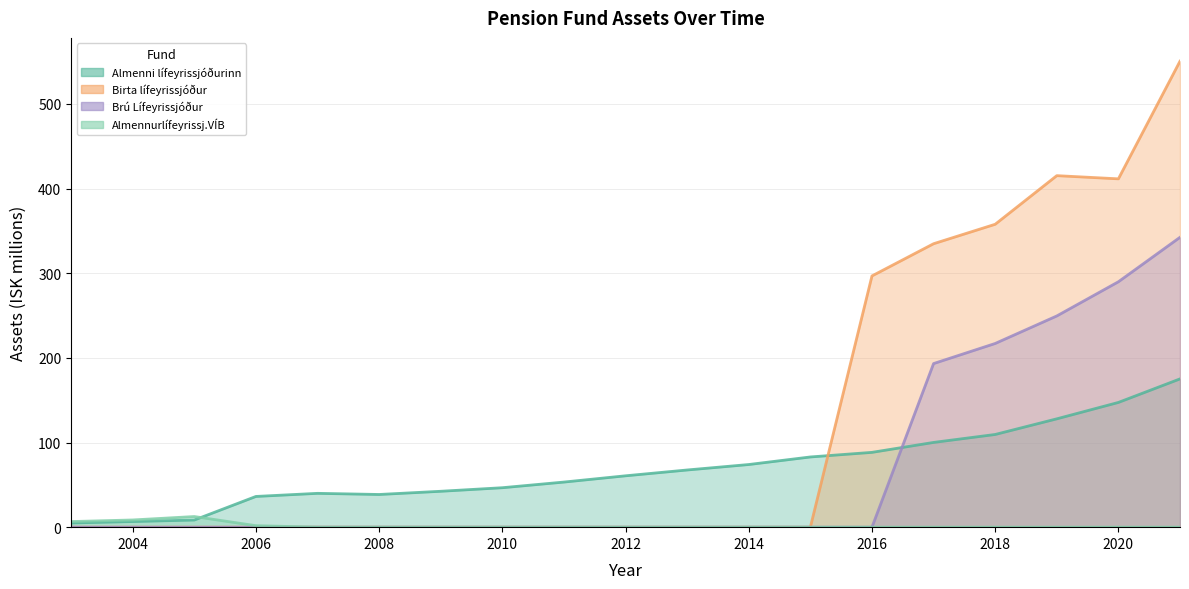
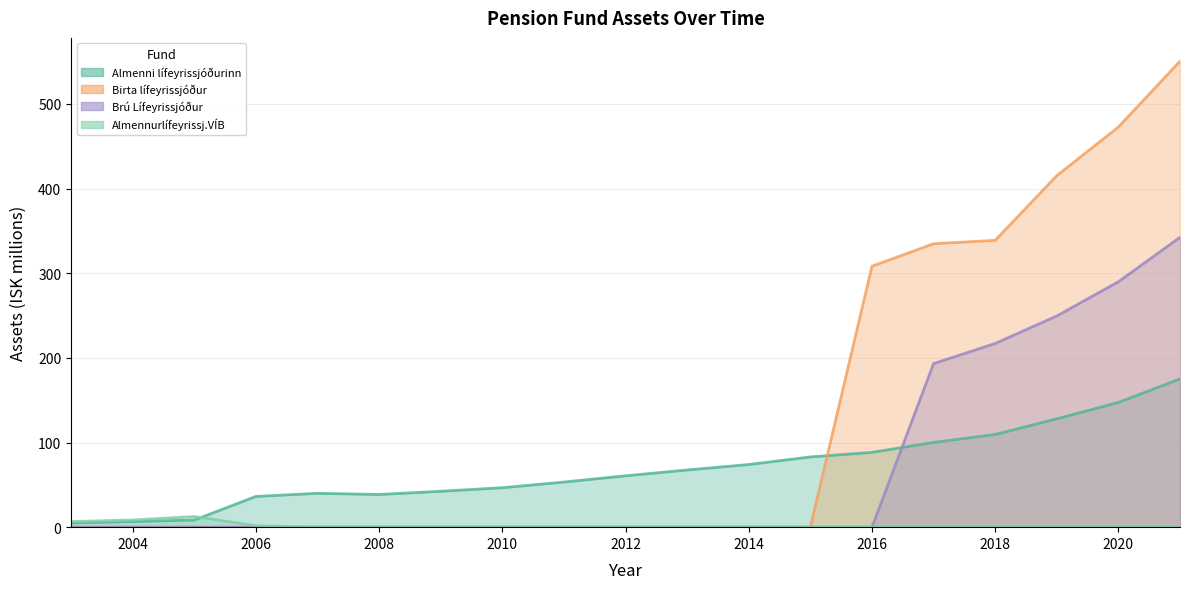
Birta lífeyrissjóður, 2016: 300 -> 310
Birta lífeyrissjóður, 2018: 360 -> 340
Birta lífeyrissjóður, 2020: 410 -> 470
